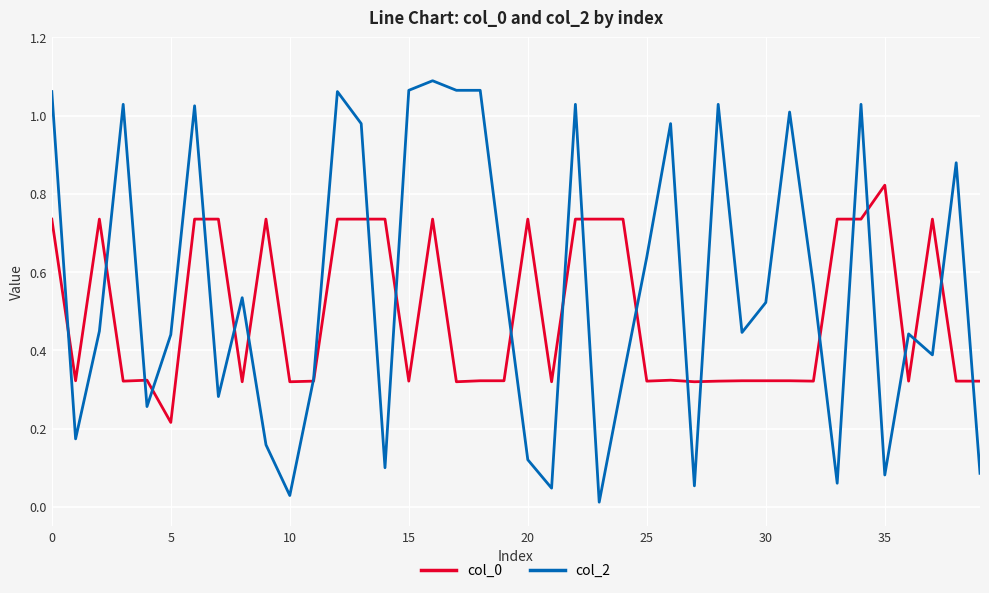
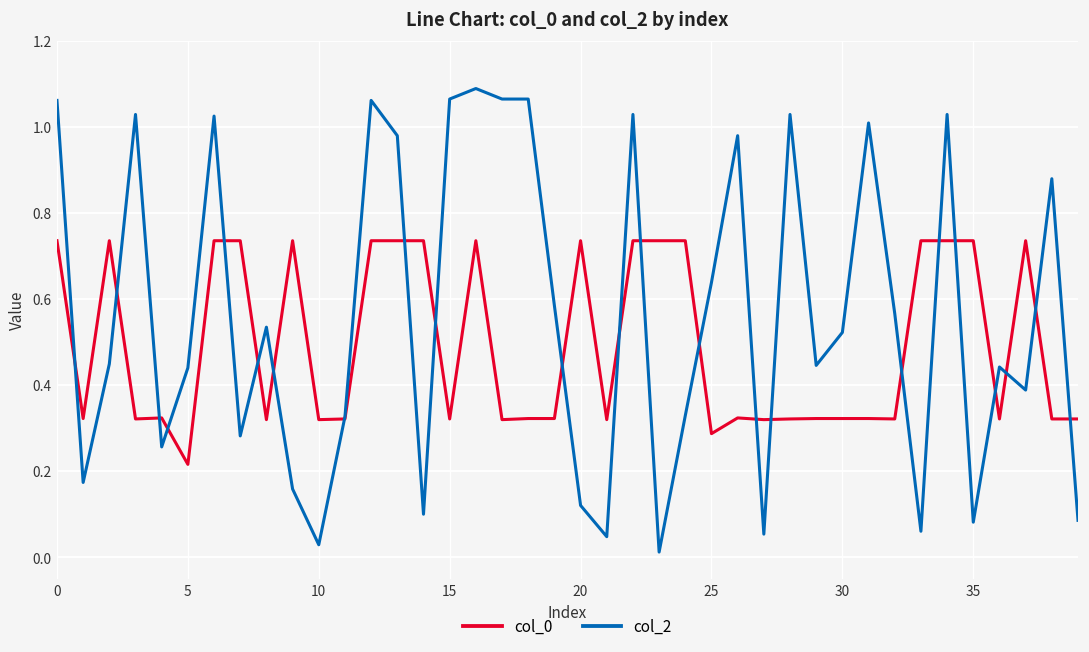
col_0, 25: 0.32 -> 0.29
col_0, 35: 0.82 -> 0.74
